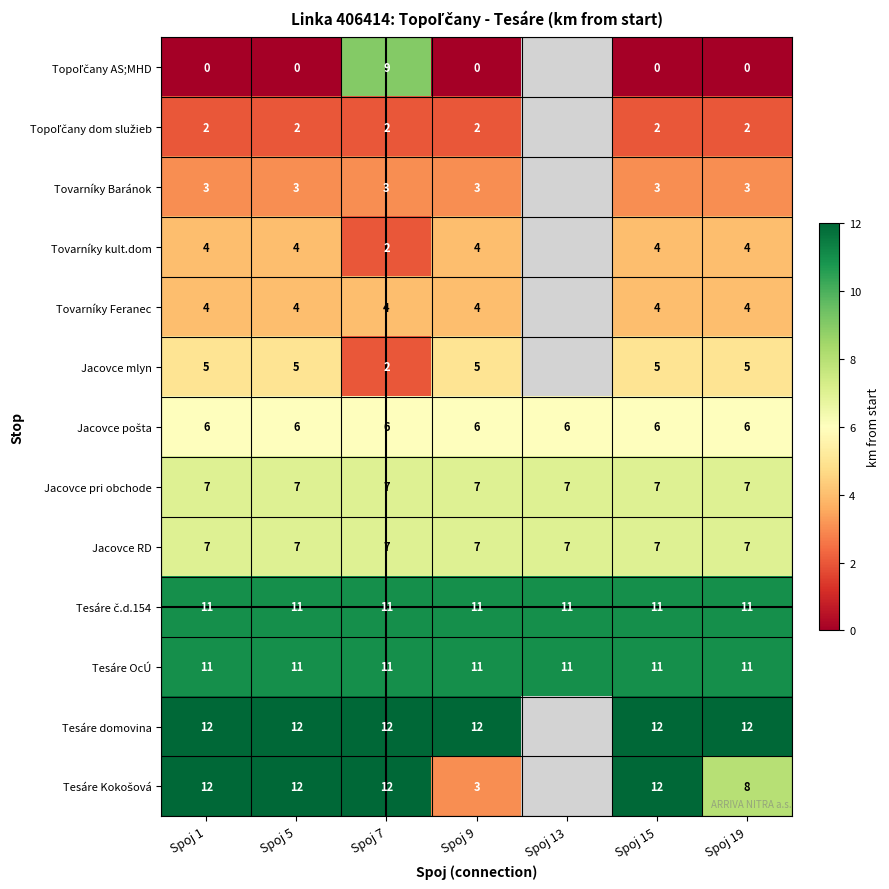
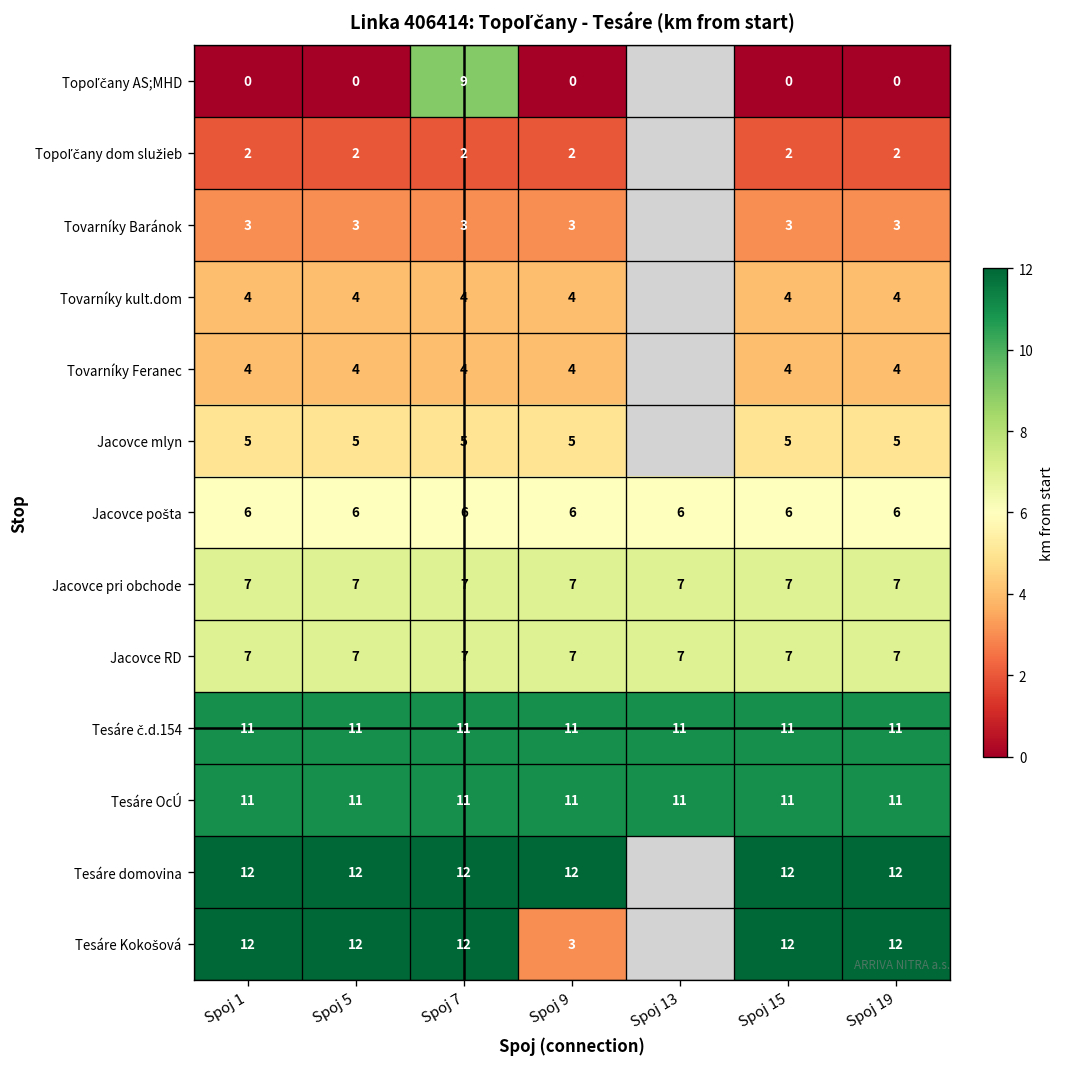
Tovarníky kult.dom, Spoj 7: 2 -> 4
Jacovce mlyn, Spoj 7: 2 -> 5
Tesáre Kokošová, Spoj 19: 8 -> 12
